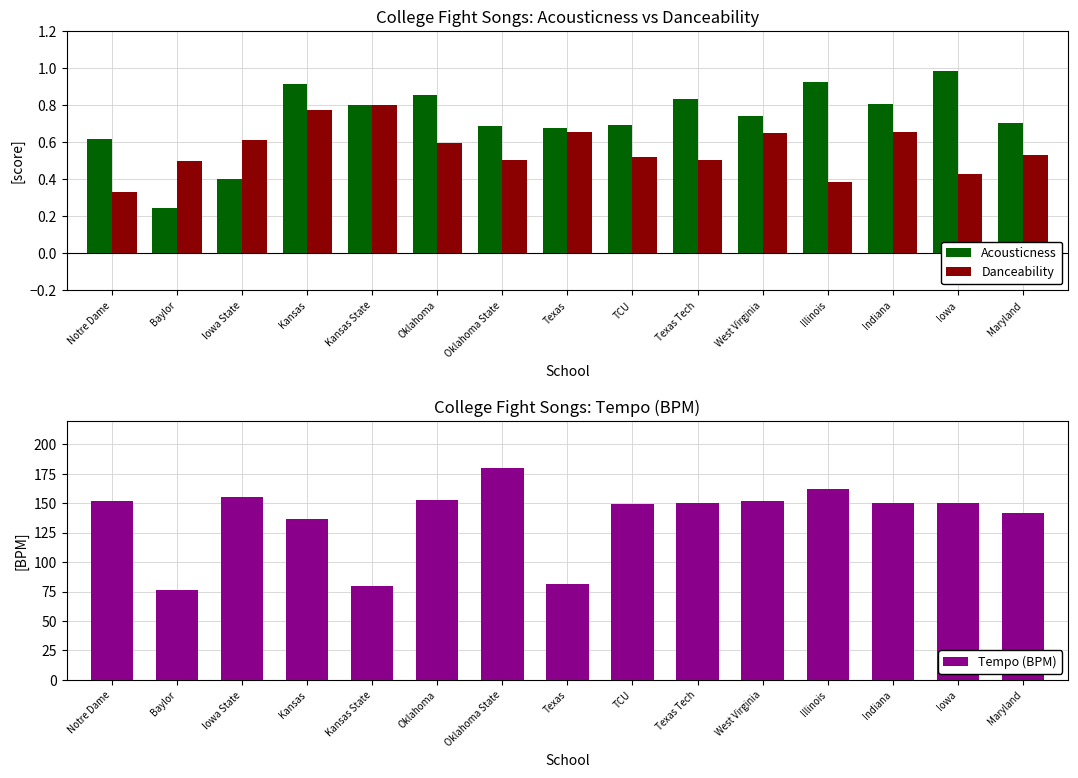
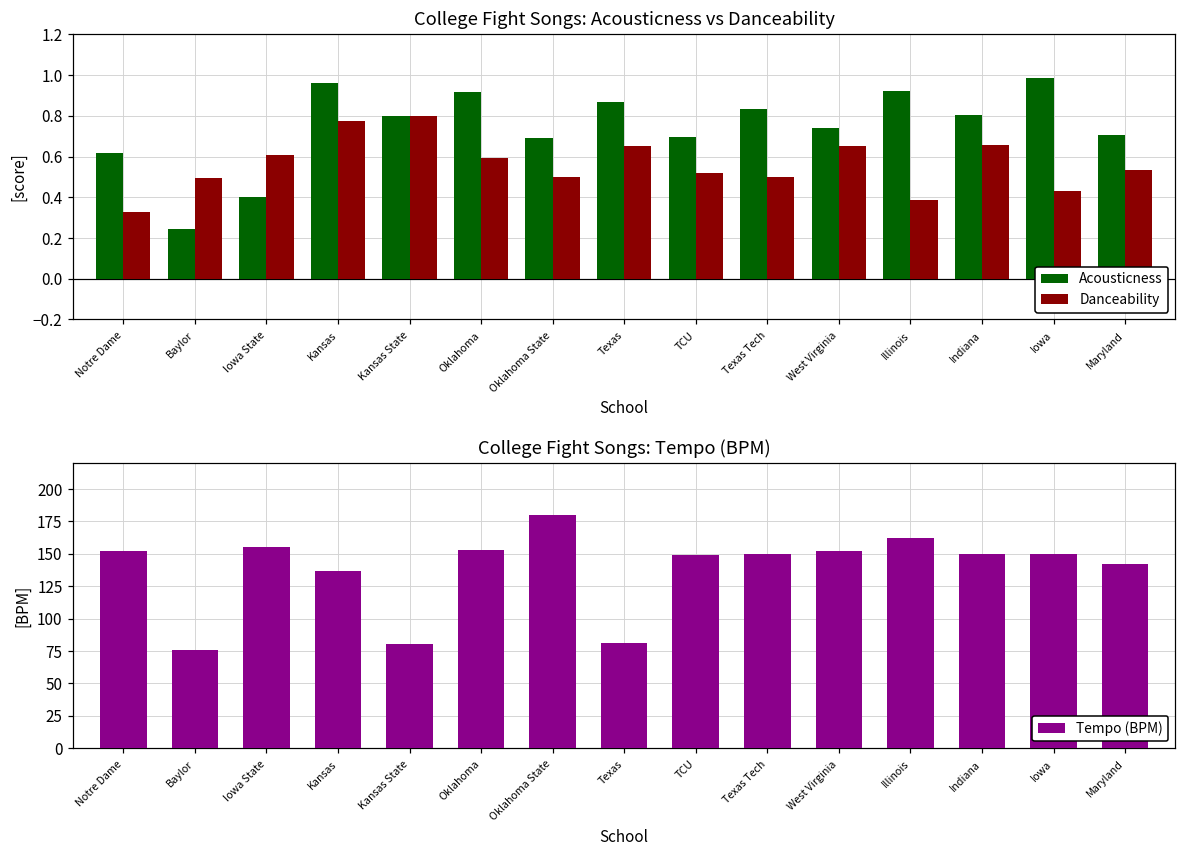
College Fight Songs: Acousticness vs Danceability, Acousticness, Kansas: 0.92 -> 0.96
College Fight Songs: Acousticness vs Danceability, Acousticness, Oklahoma: 0.85 -> 0.92
College Fight Songs: Acousticness vs Danceability, Acousticness, Texas: 0.67 -> 0.87
